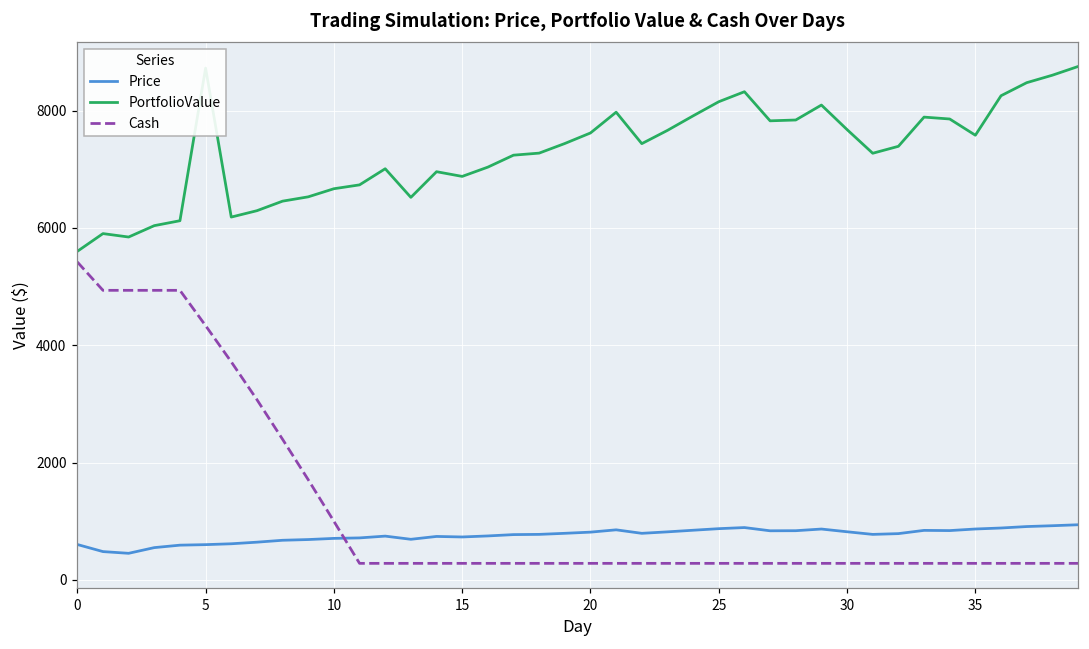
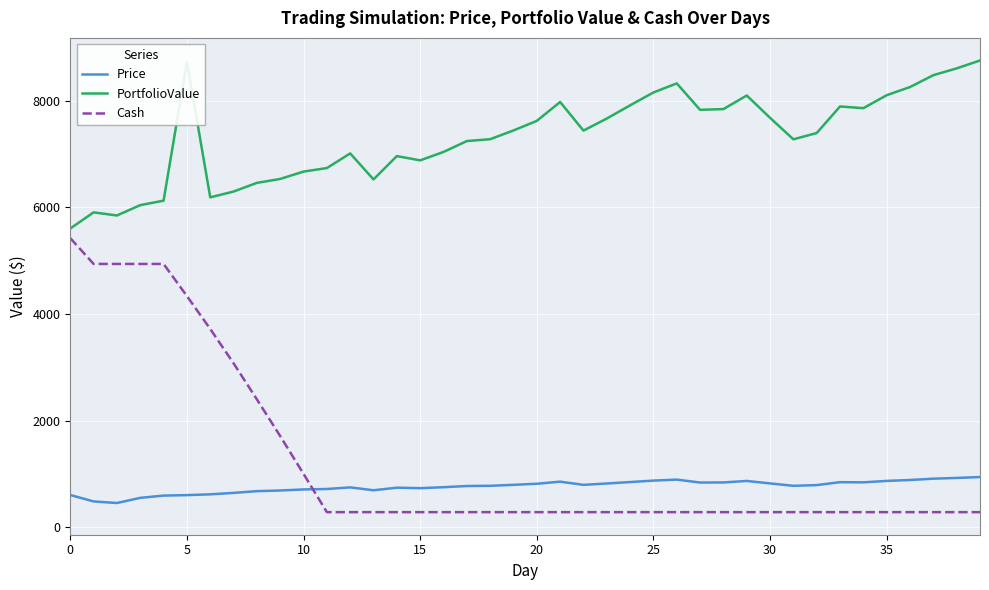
PortfolioValue, 35: 7600 -> 8100
